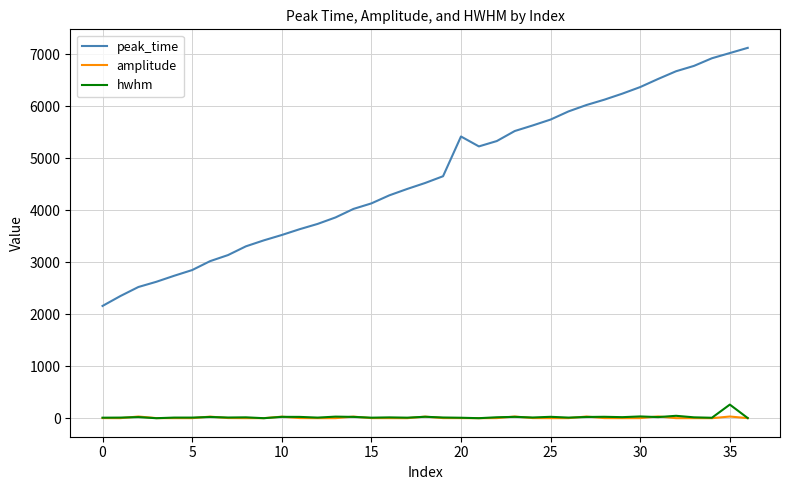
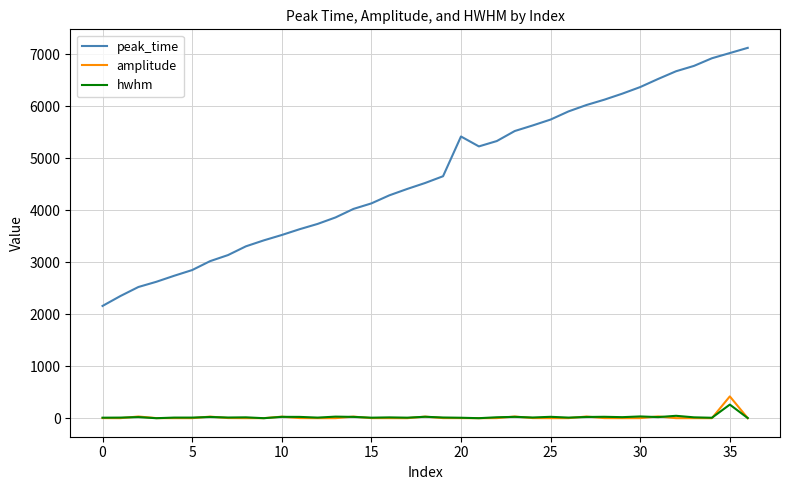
amplitude, 35: 0 -> 400
